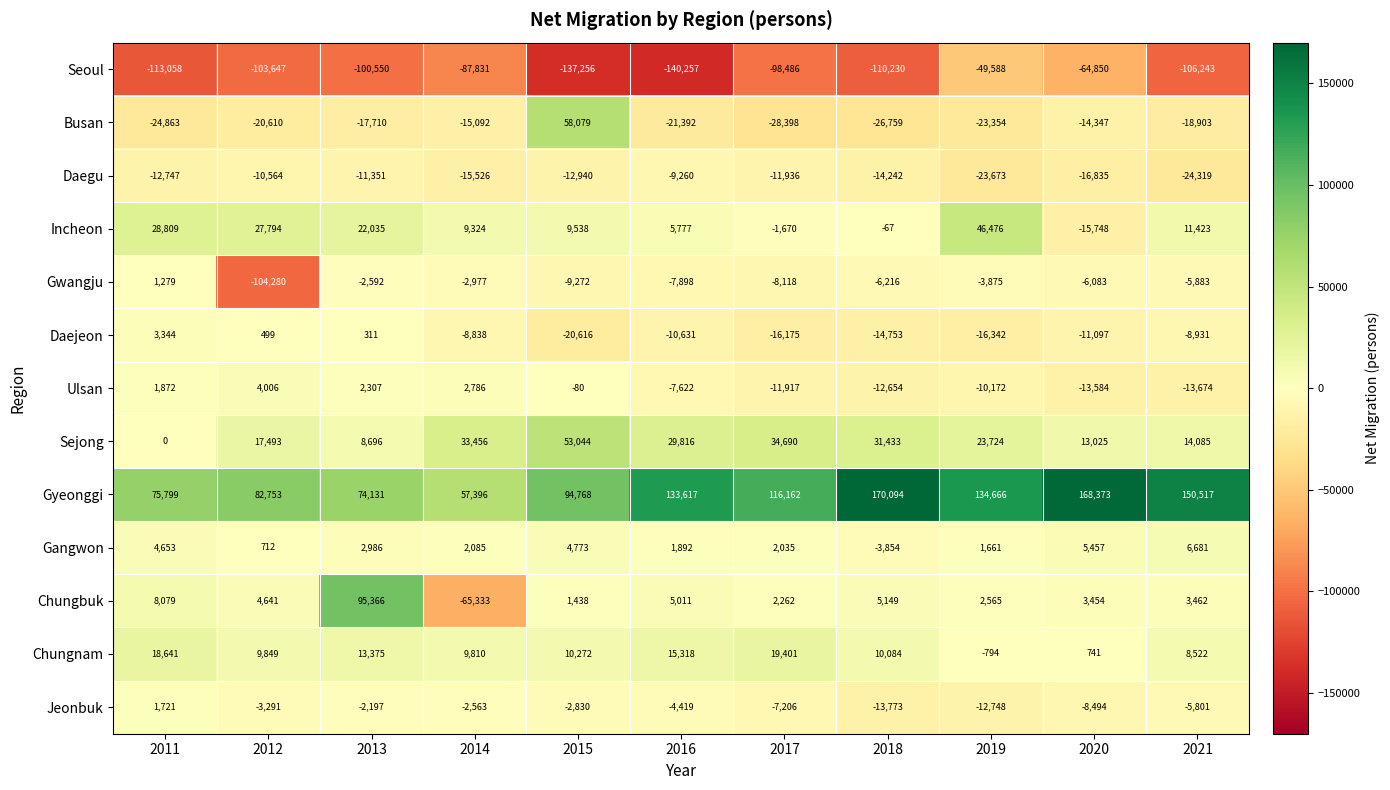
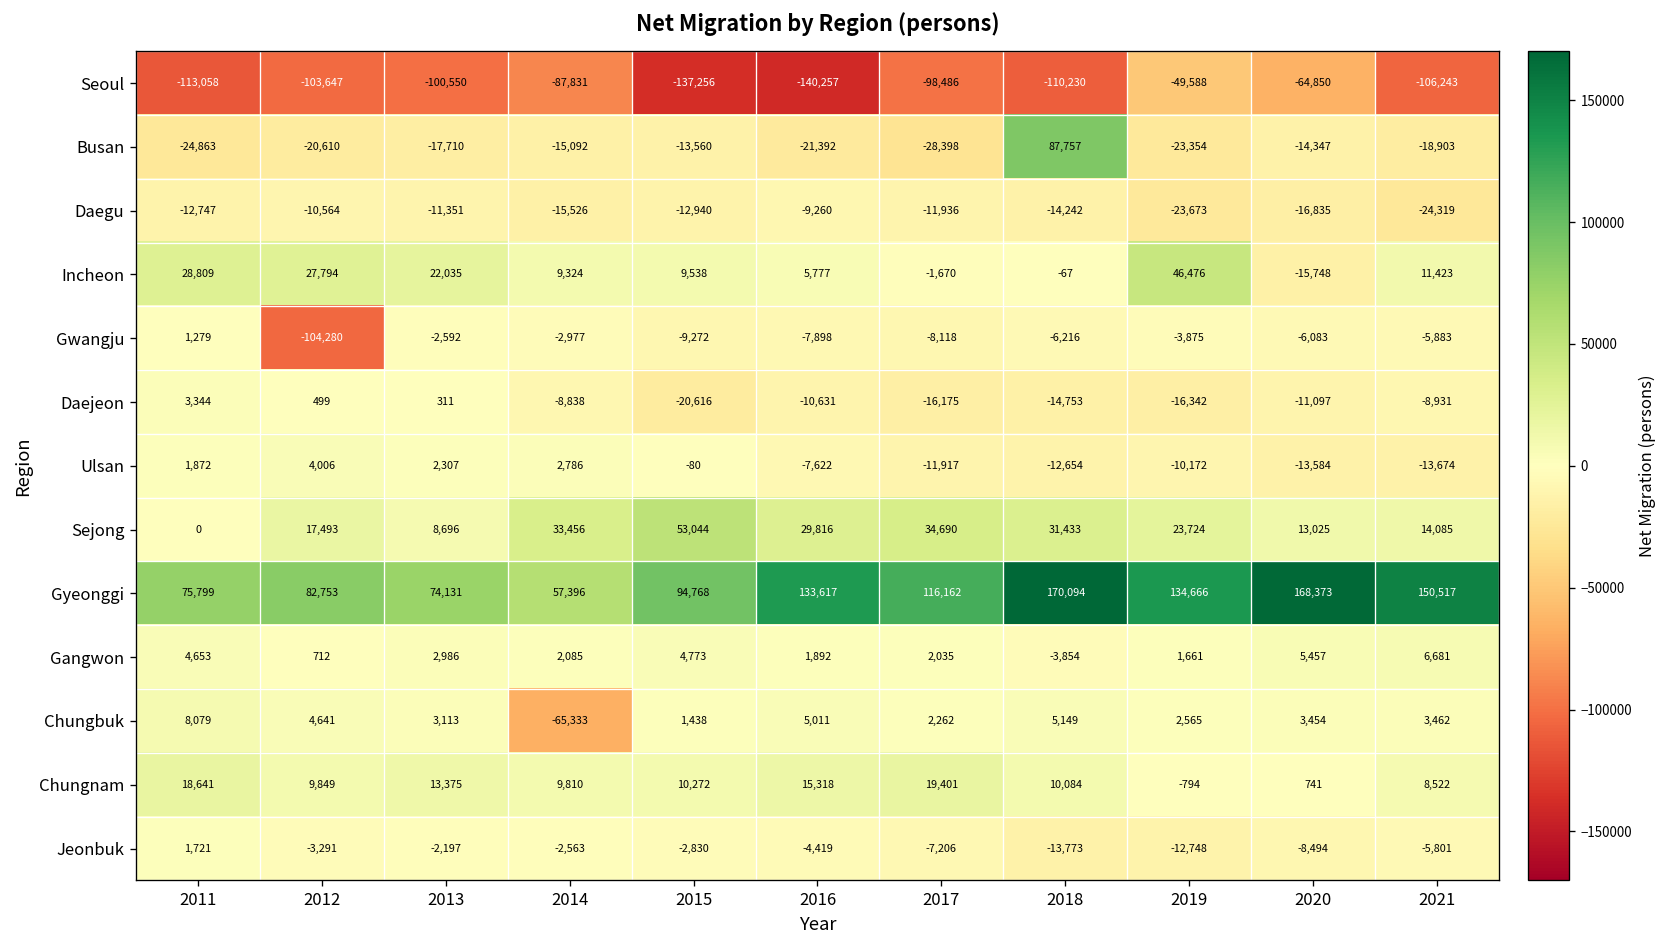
Busan, 2015: 58,079 -> -13,560
Busan, 2018: -26,759 -> 87,757
Chungbuk, 2013: 95,366 -> 3,113
